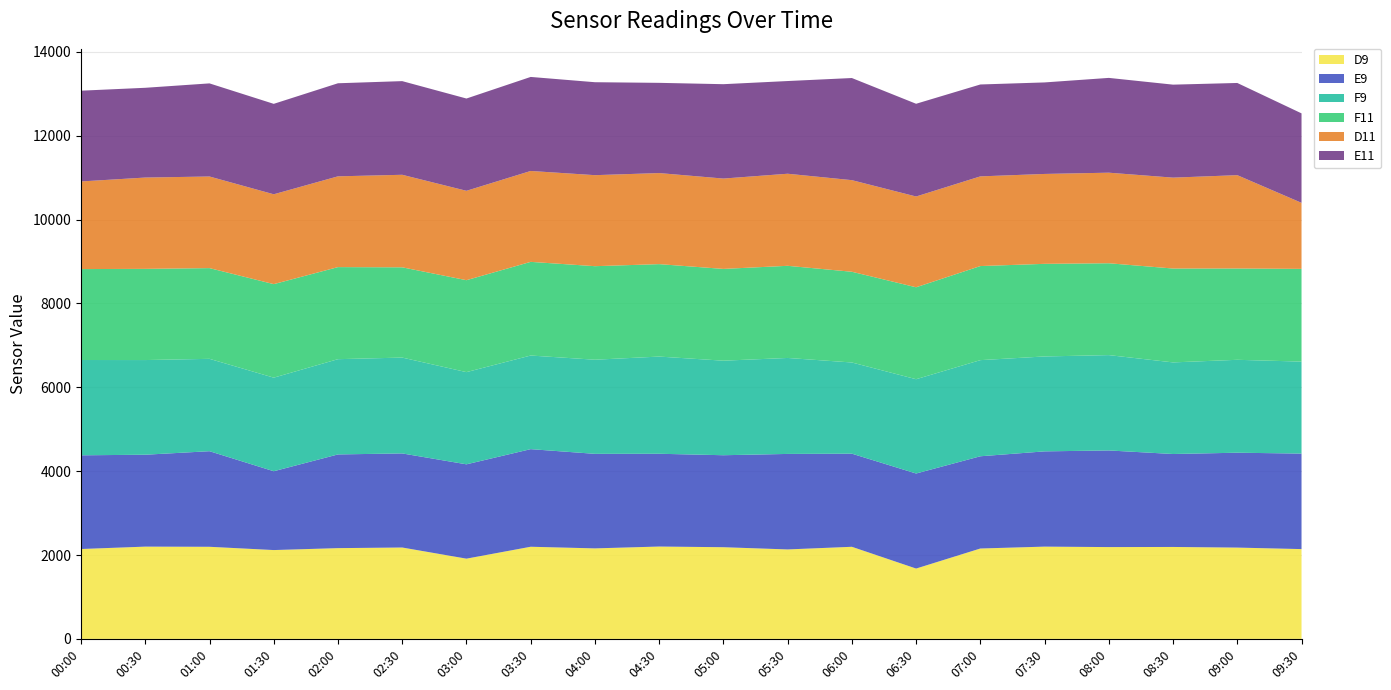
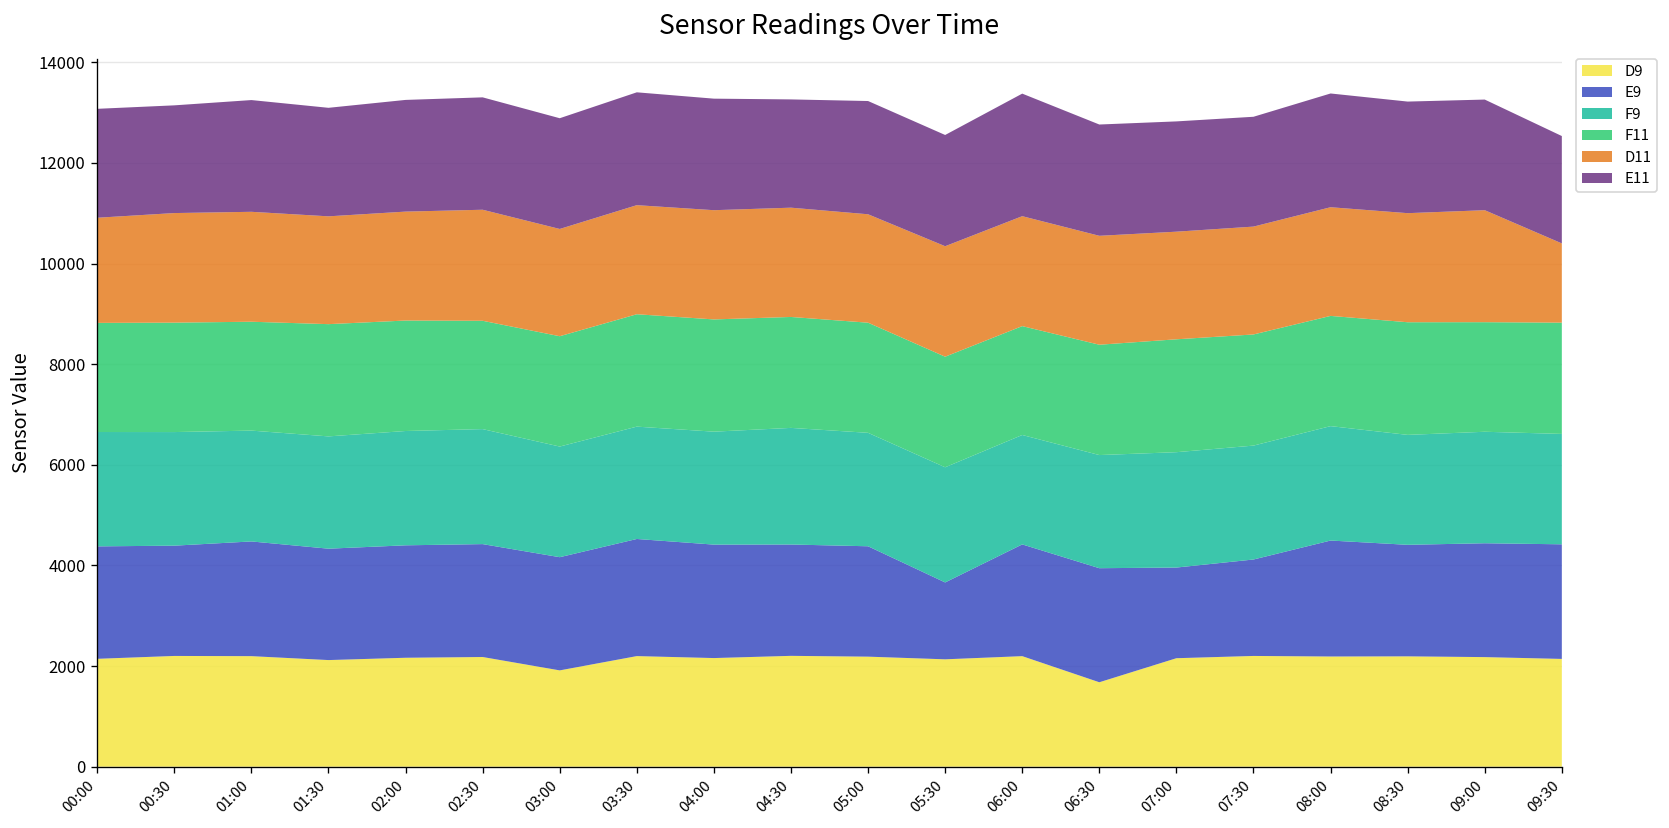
E9, 01:30: 1900 -> 2200
E9, 05:30: 2300 -> 1500
E9, 07:00: 2200 -> 1800
E9, 07:30: 2300 -> 1900
